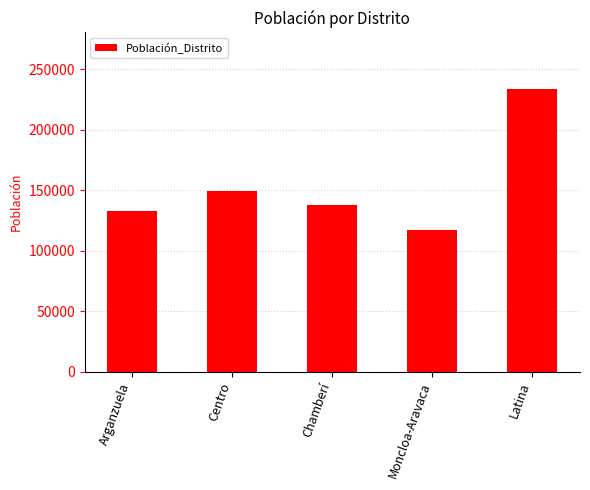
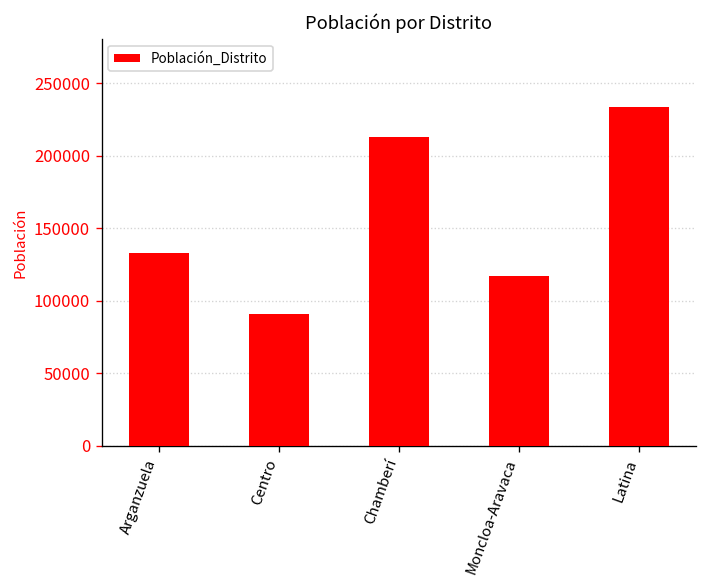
Centro: 150000 -> 91000
Chamberí: 137000 -> 213000
